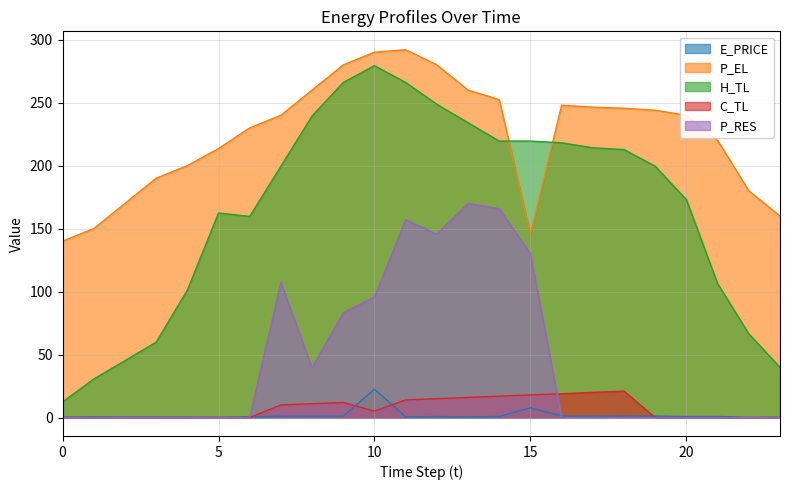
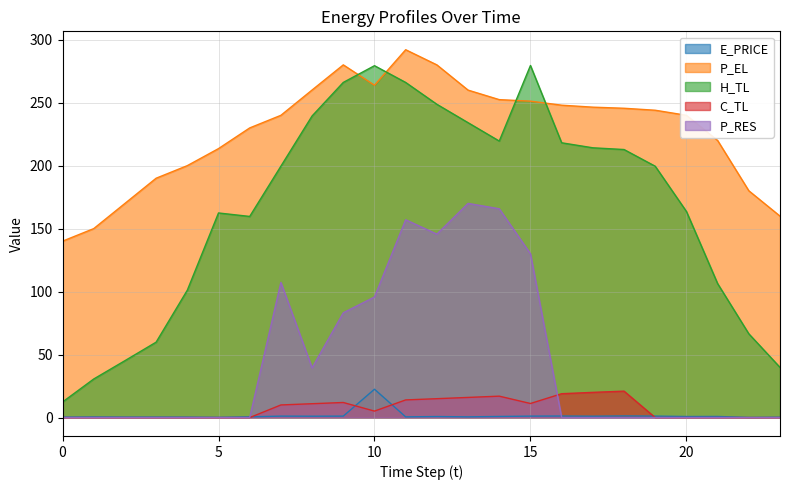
P_EL, 10: 290 -> 264
E_PRICE, 15: 8 -> 1
P_EL, 15: 145 -> 251
H_TL, 15: 220 -> 280
C_TL, 15: 18 -> 11
H_TL, 20: 173 -> 164
